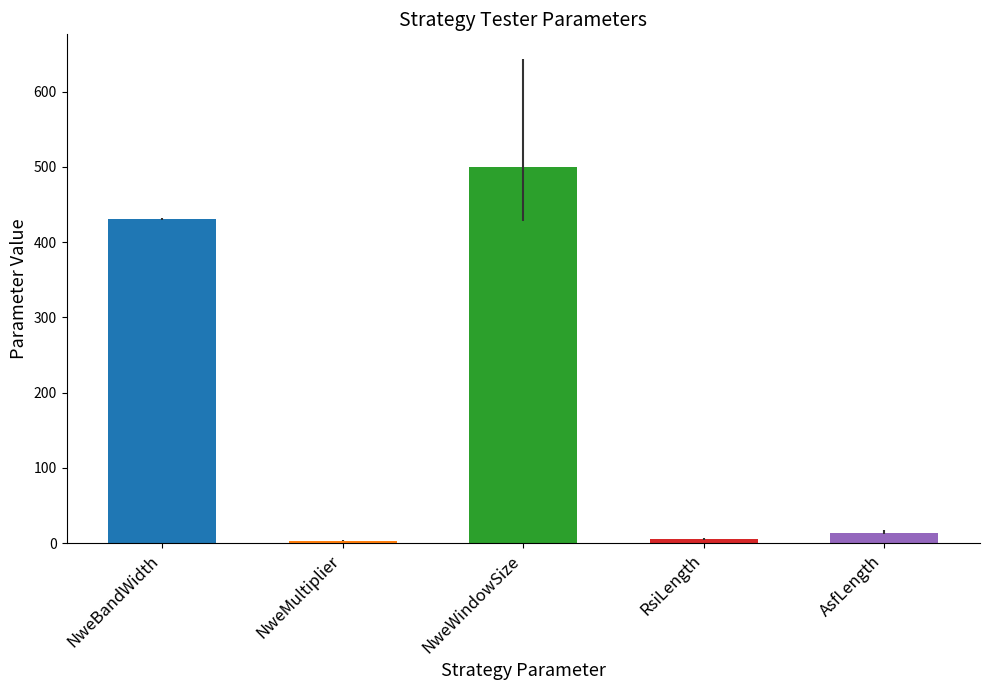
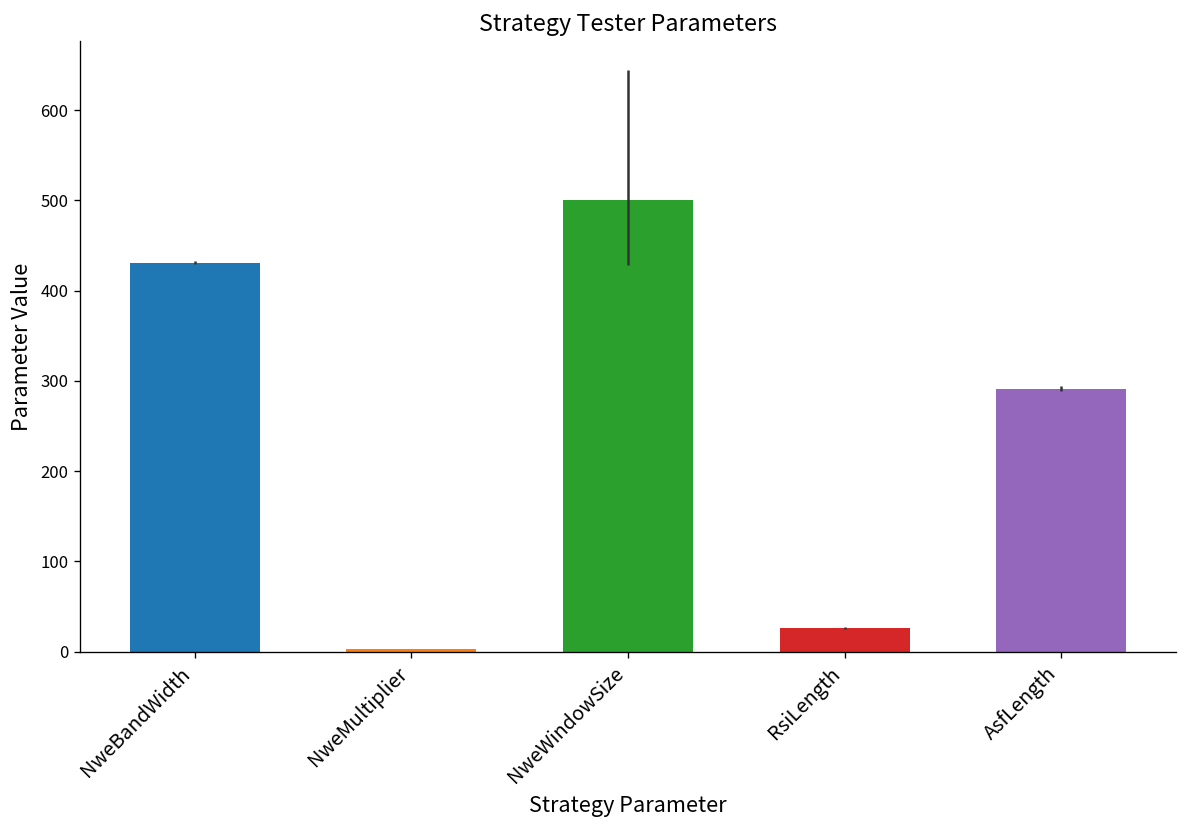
RsiLength: 10 -> 30
AsfLength: 10 -> 290
